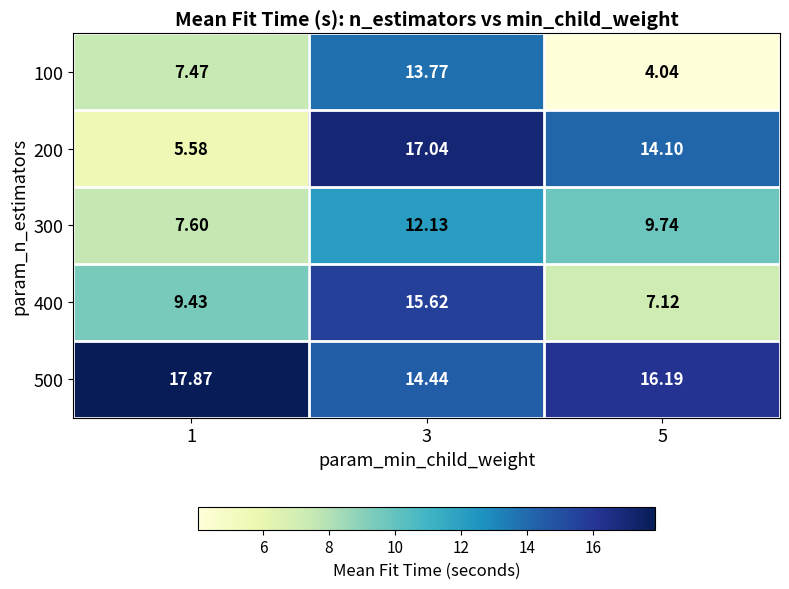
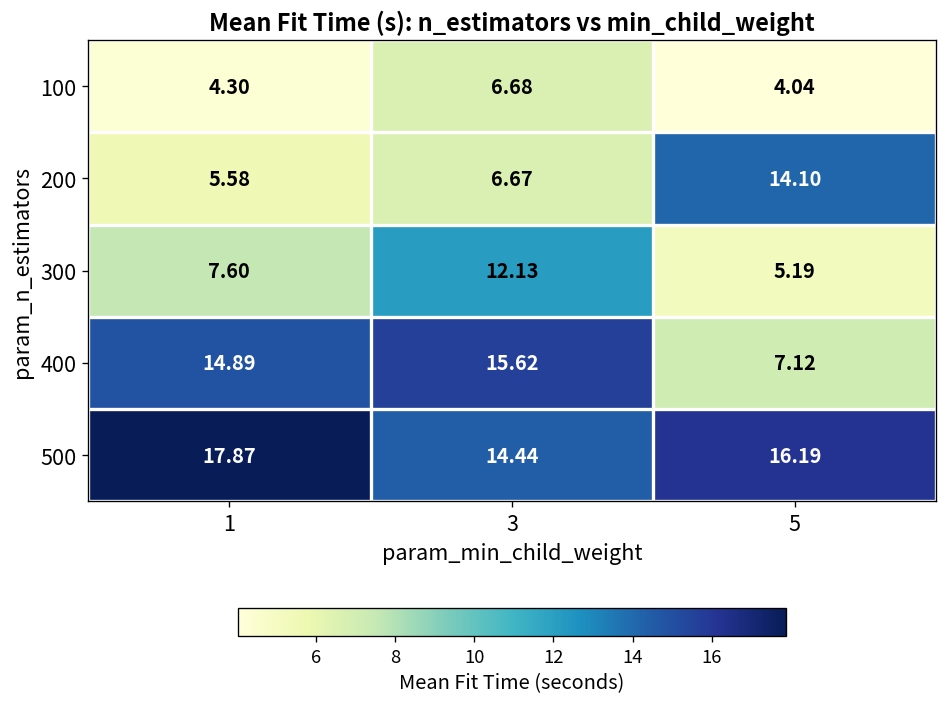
100, 1: 7.47 -> 4.30
100, 3: 13.77 -> 6.68
200, 3: 17.04 -> 6.67
300, 5: 9.74 -> 5.19
400, 1: 9.43 -> 14.89
